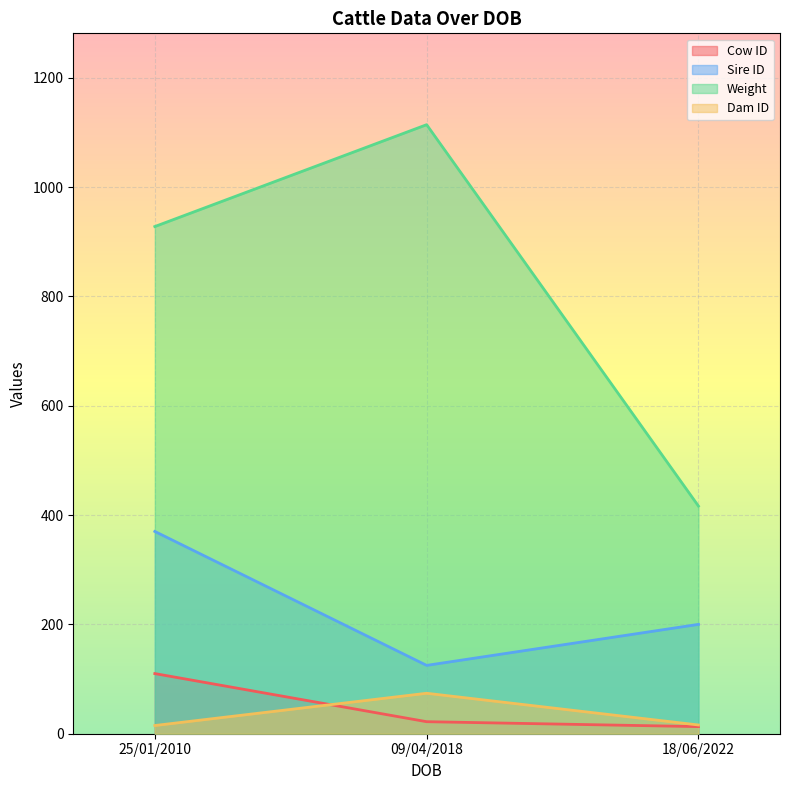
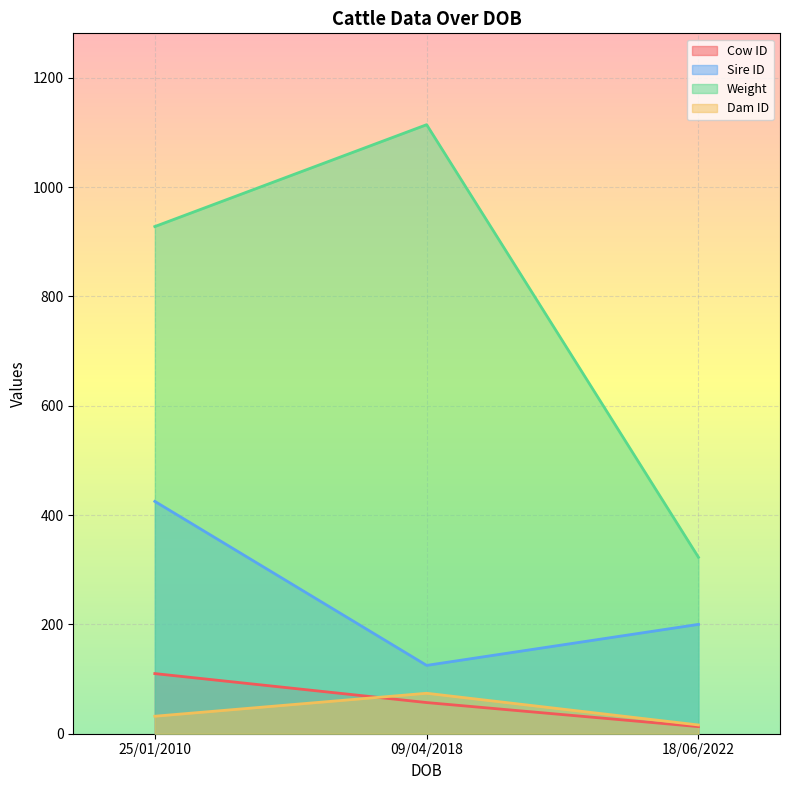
Sire ID, 25/01/2010: 370 -> 430
Dam ID, 25/01/2010: 20 -> 30
Cow ID, 09/04/2018: 20 -> 60
Weight, 18/06/2022: 420 -> 320
